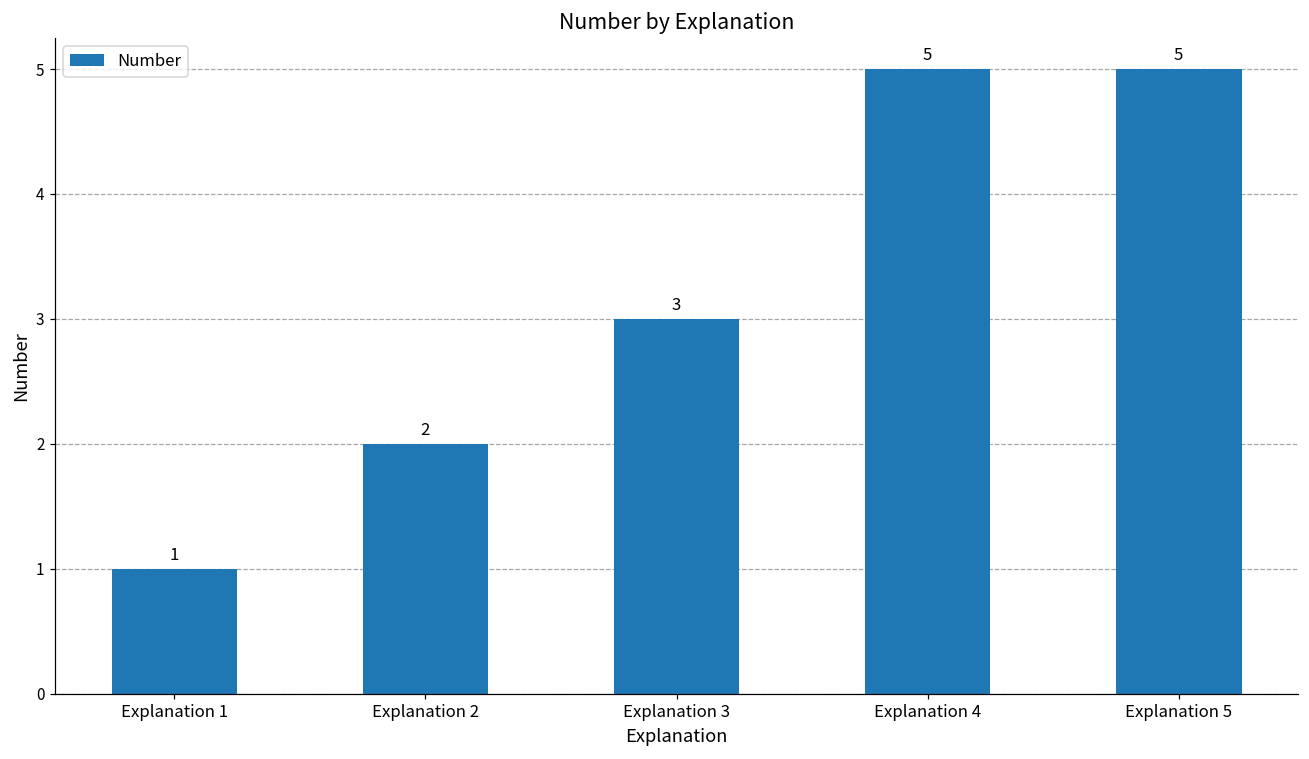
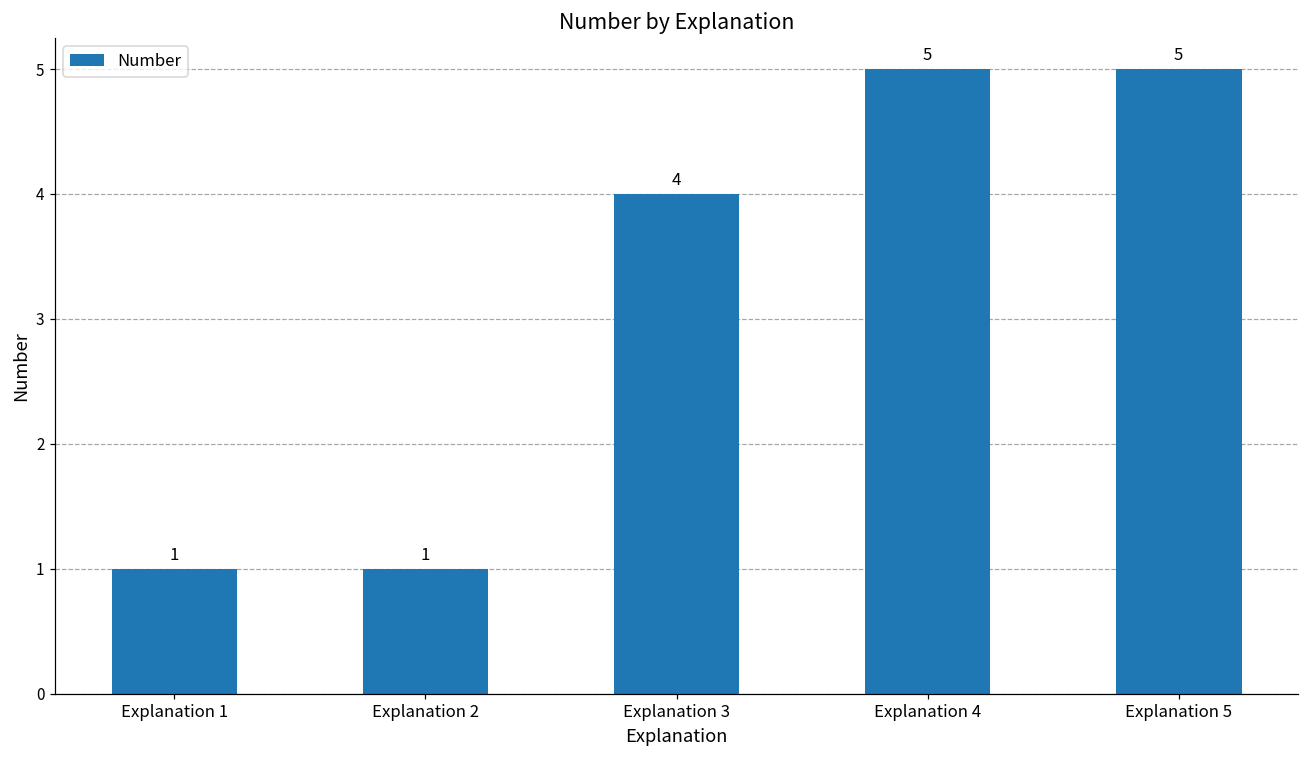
Explanation 2: 2 -> 1
Explanation 3: 3 -> 4
